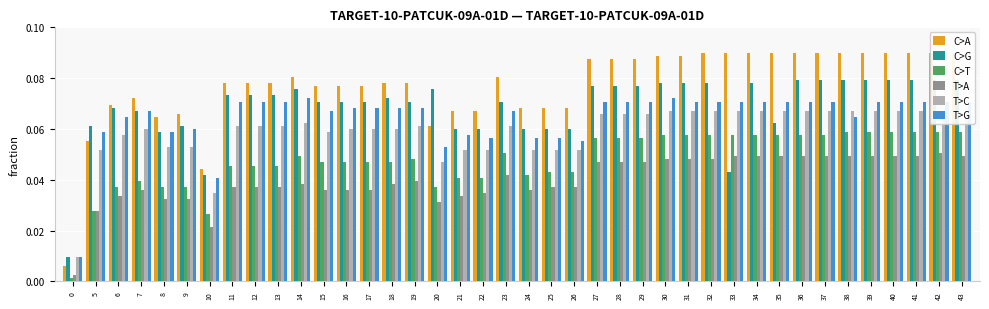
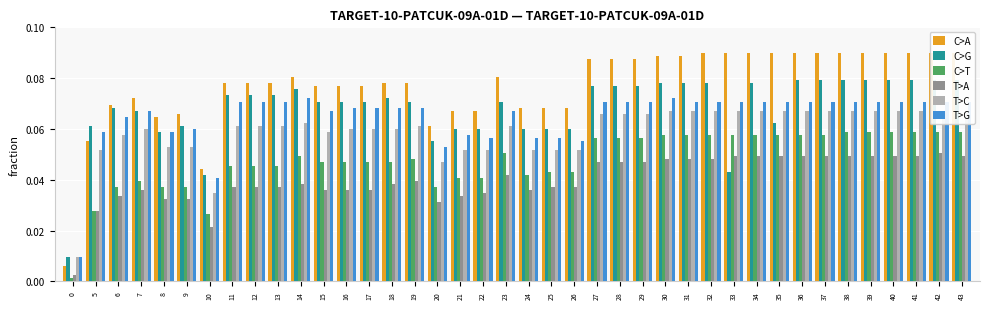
C>G, 20: 0.076 -> 0.055
T>G, 38: 0.065 -> 0.071
